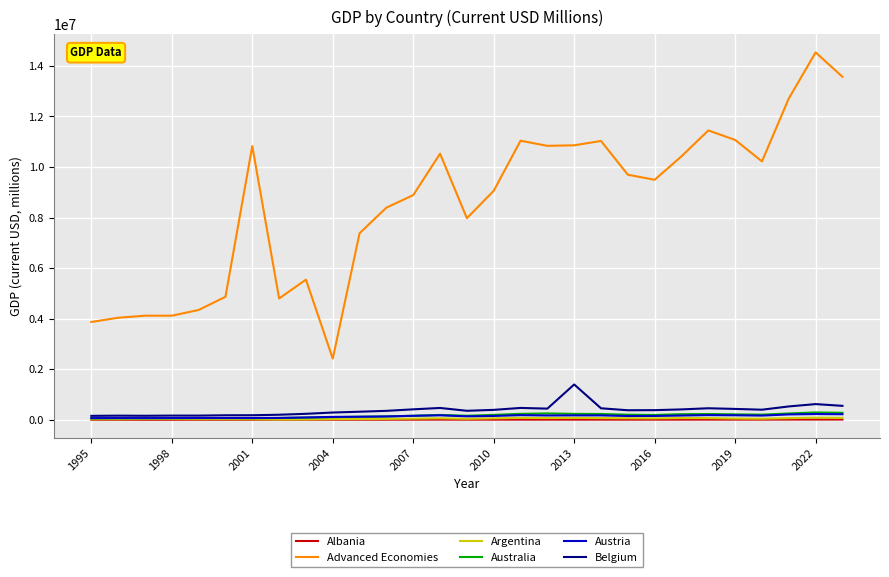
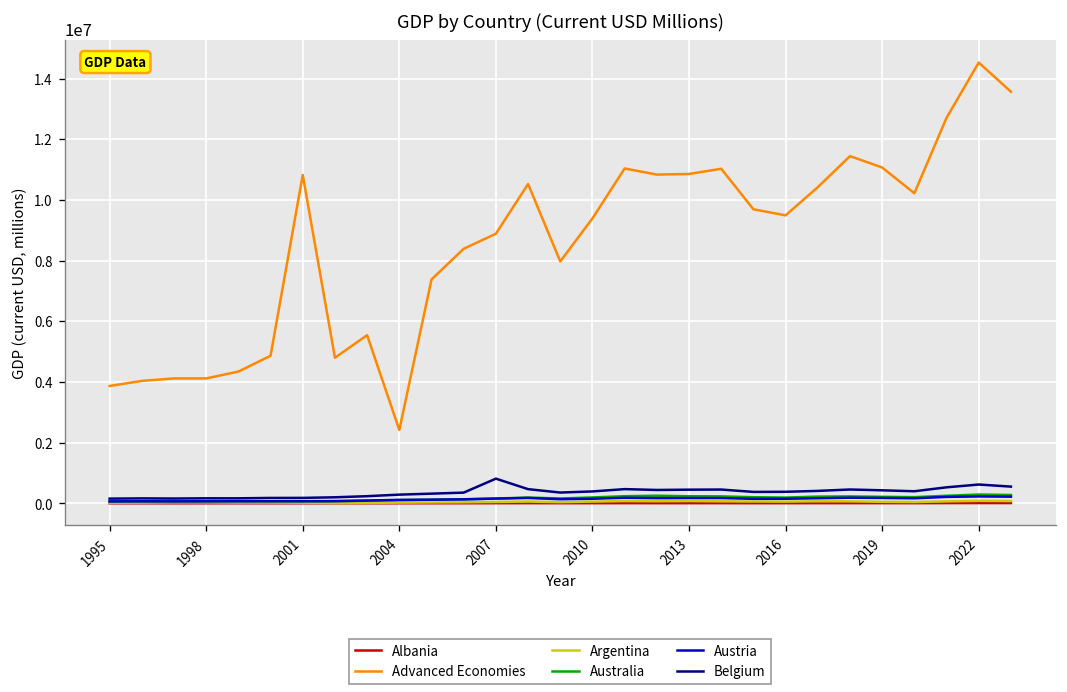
Belgium, 2007: 400000 -> 800000
Advanced Economies, 2010: 9100000 -> 9400000
Belgium, 2013: 1400000 -> 400000
